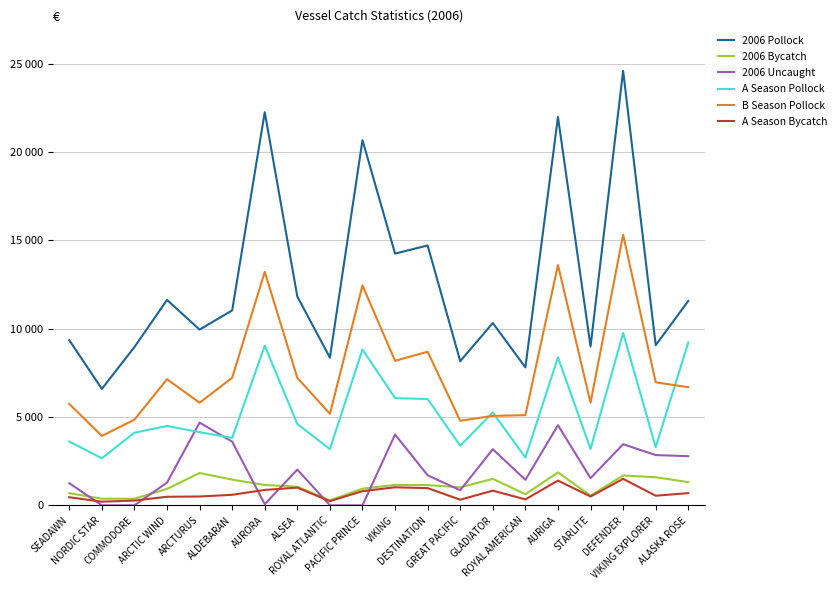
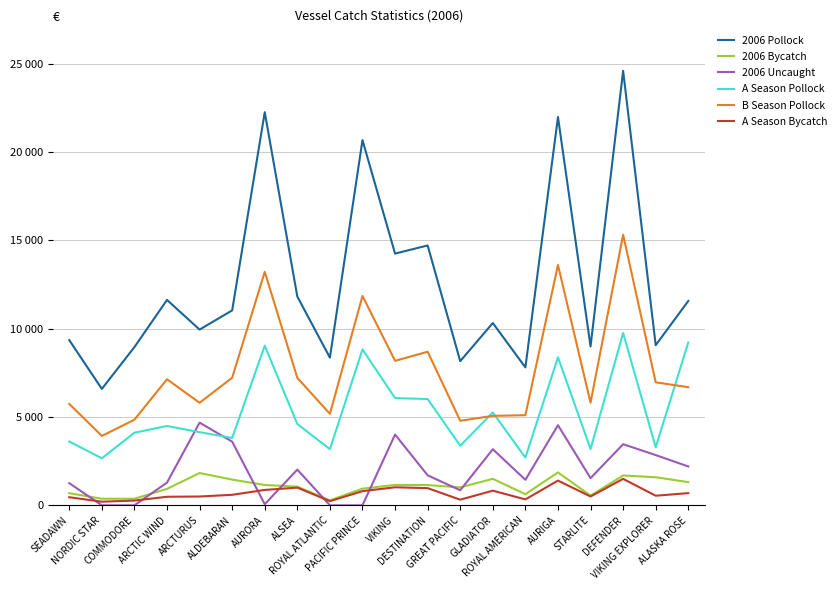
B Season Pollock, PACIFIC PRINCE: 12400 -> 11800
2006 Uncaught, ALASKA ROSE: 2800 -> 2200
